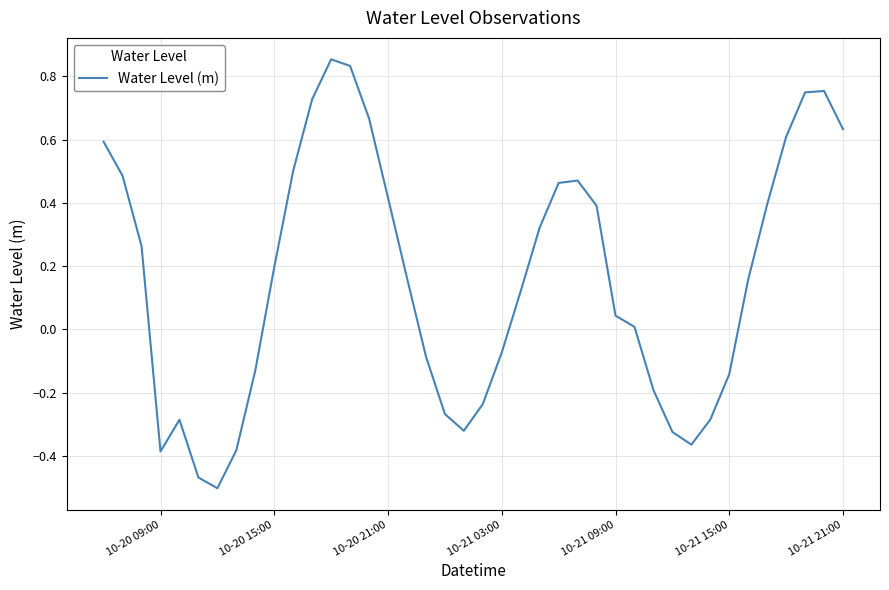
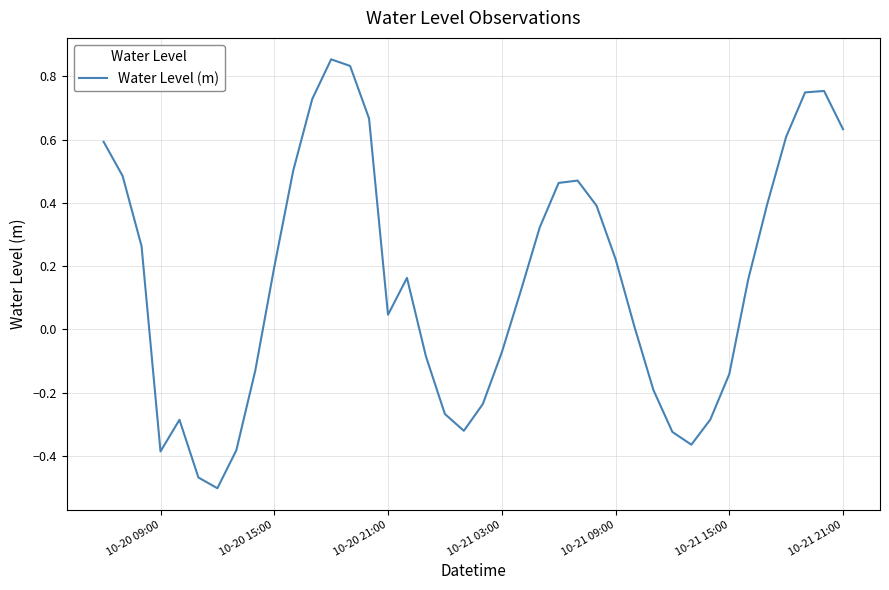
10-20 21:00: 0.42 -> 0.05
10-21 09:00: 0.04 -> 0.22
